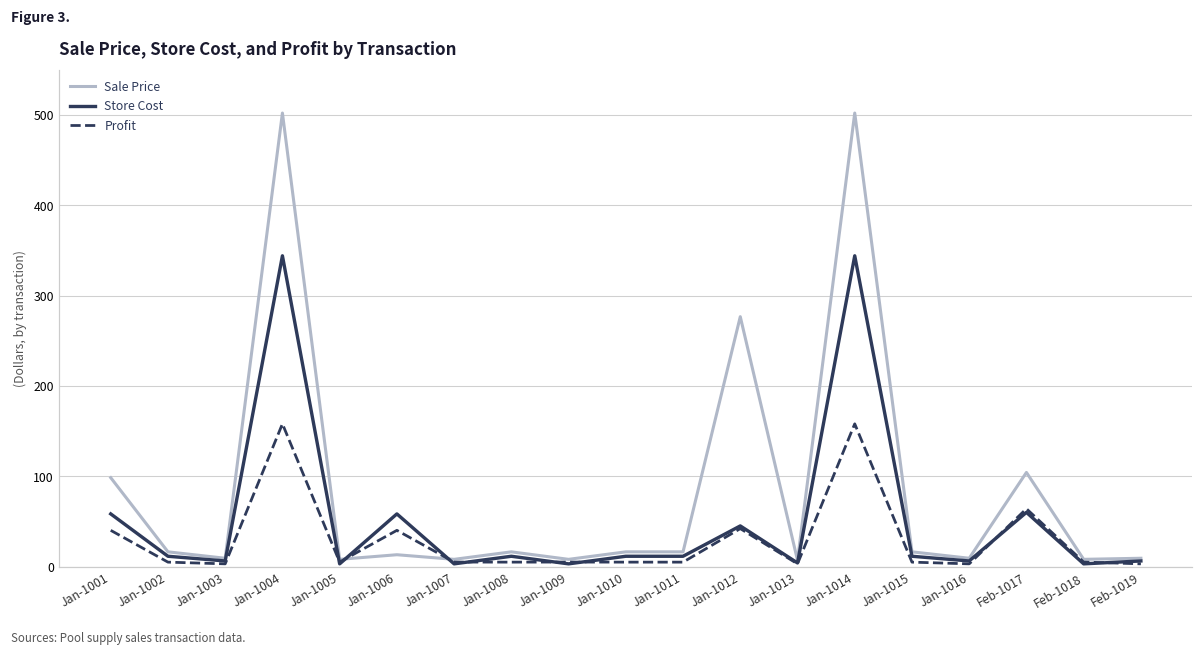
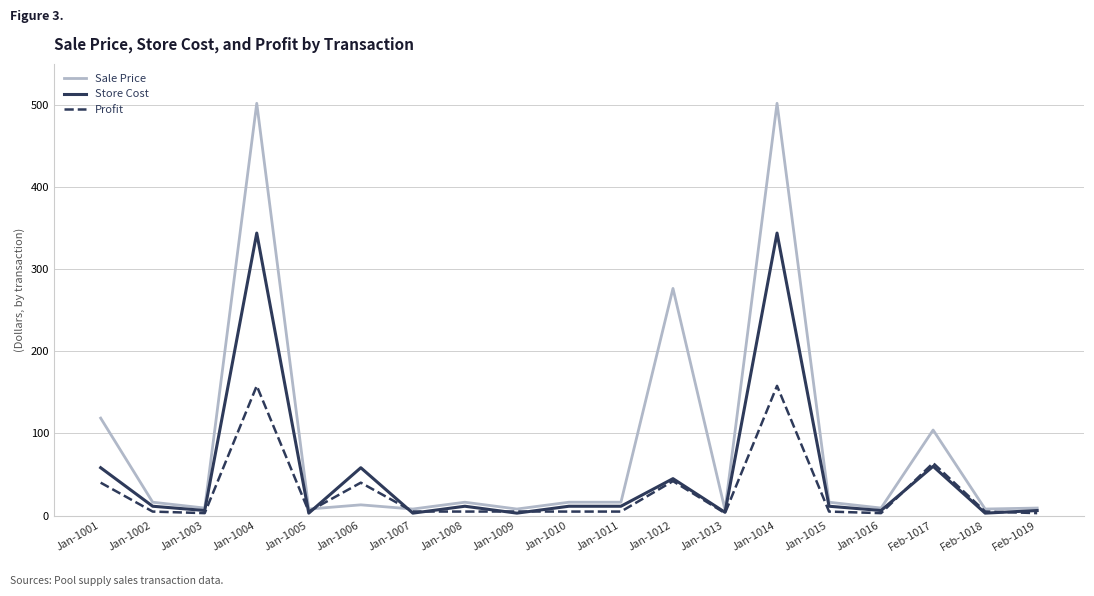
Sale Price, Jan-1001: 100 -> 120
